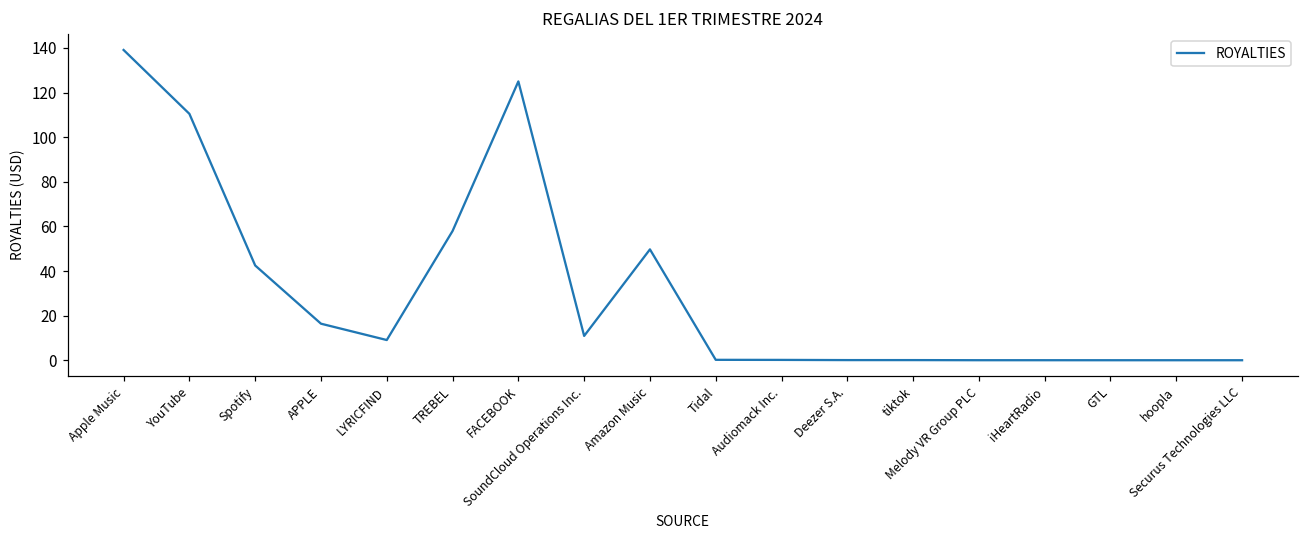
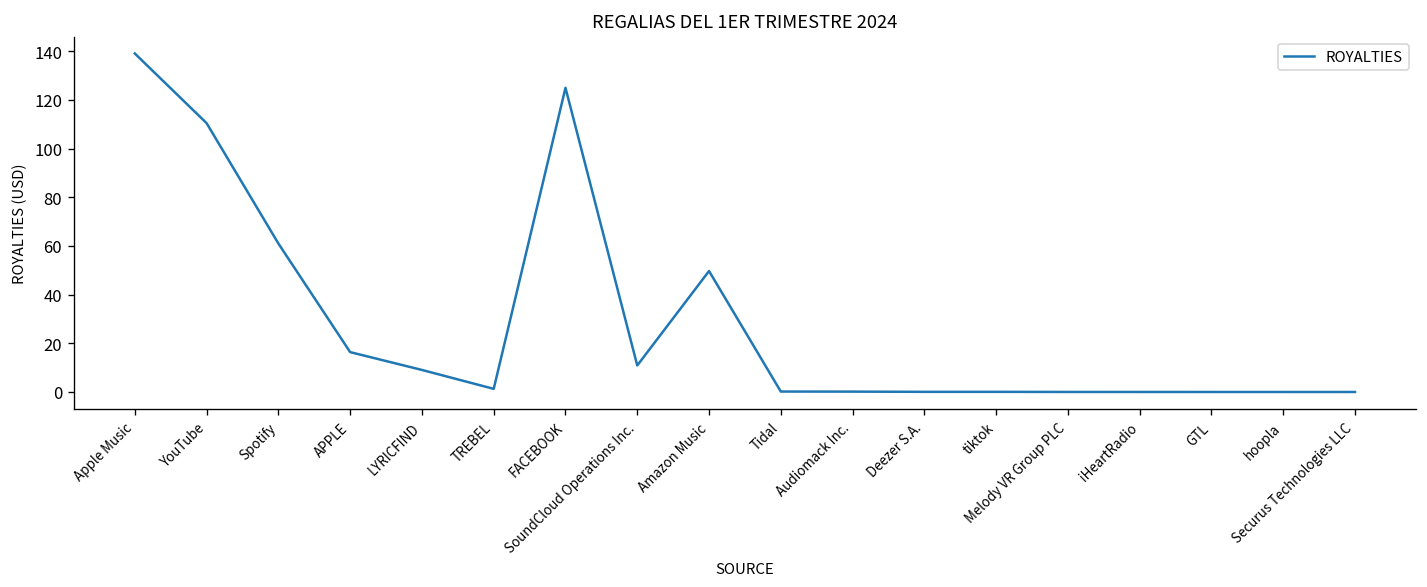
Spotify: 42 -> 61
TREBEL: 58 -> 1
